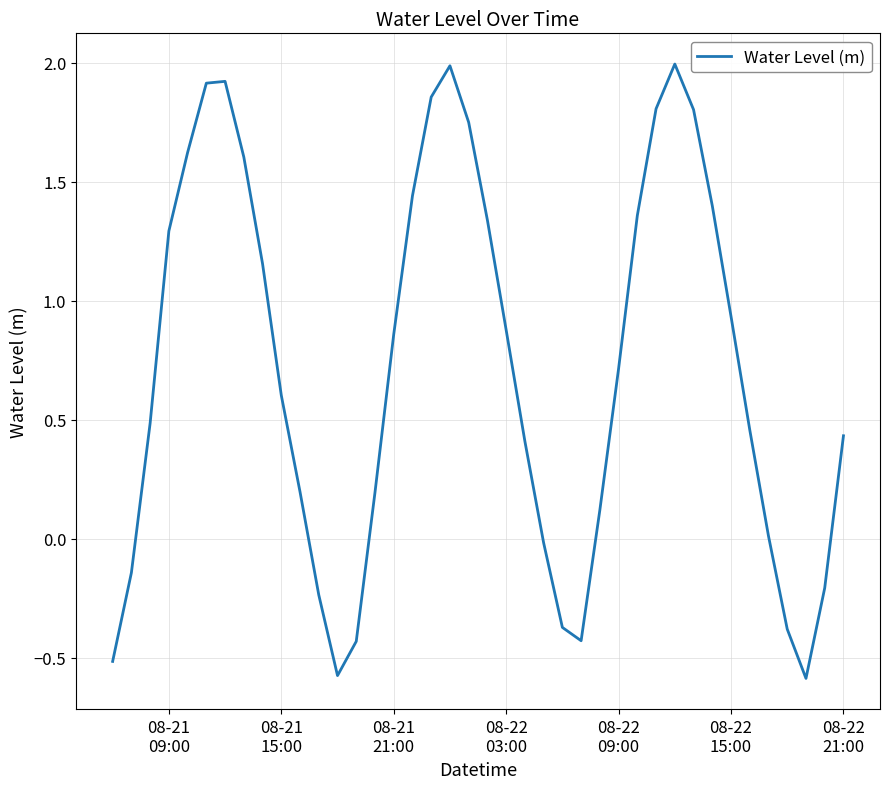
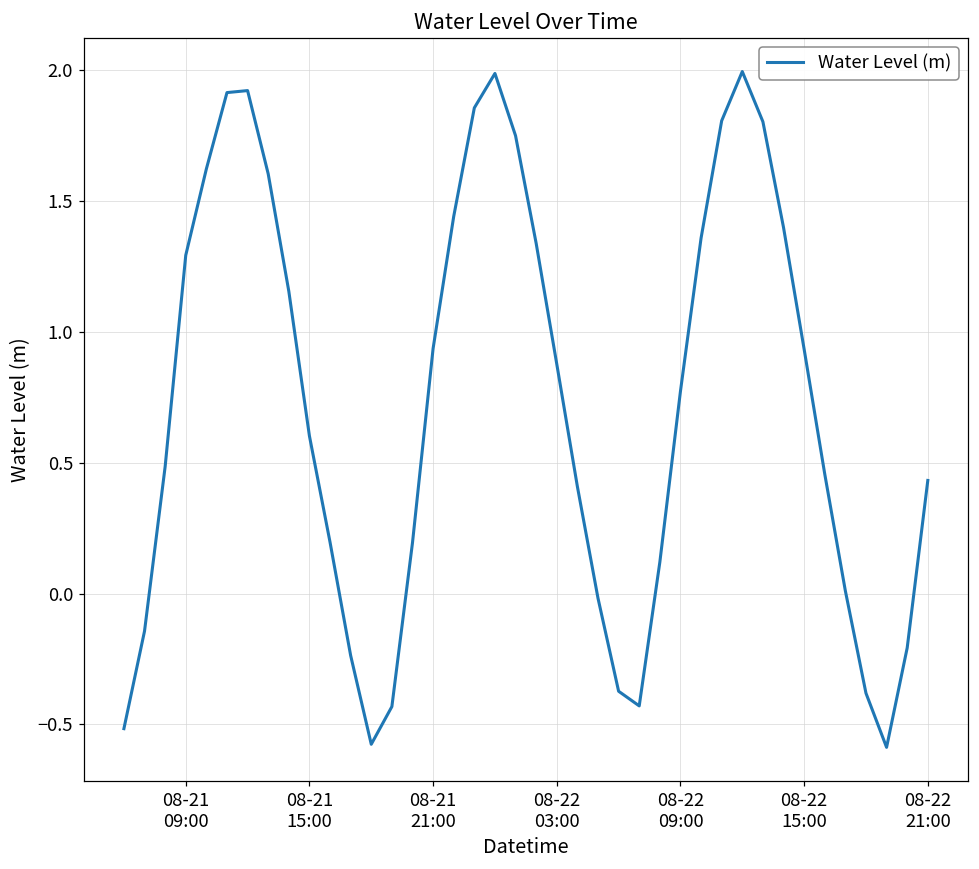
08-21 21:00: 0.86 -> 0.94
08-22 09:00: 0.71 -> 0.77
